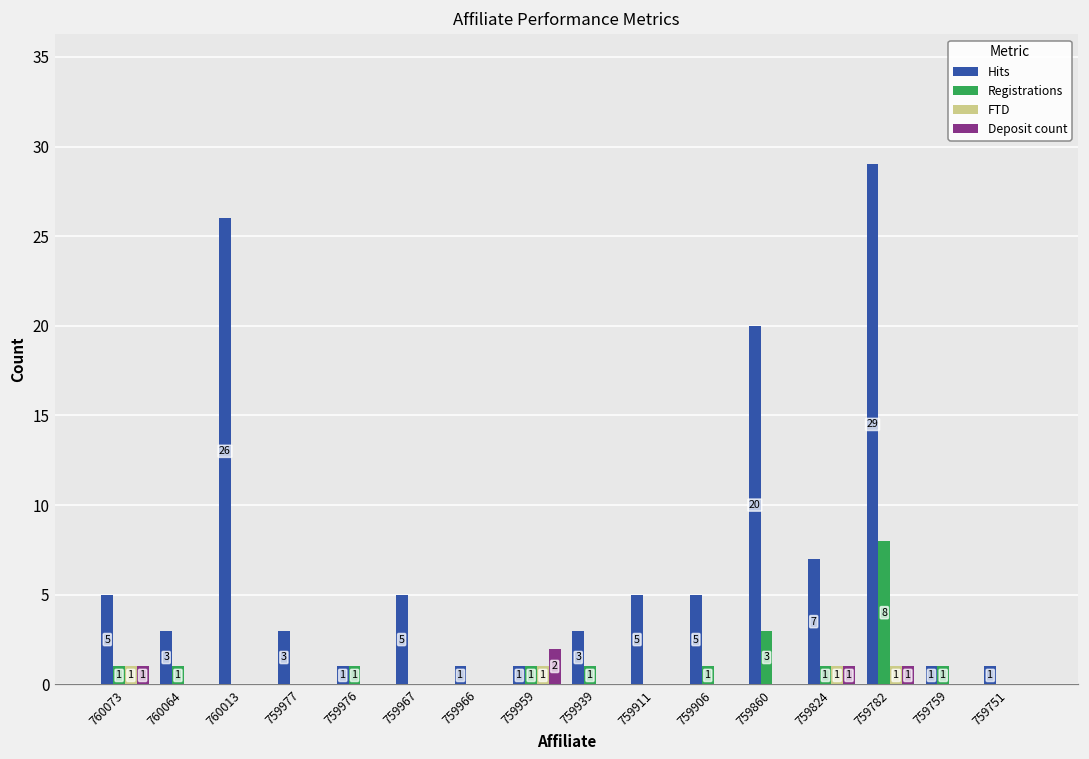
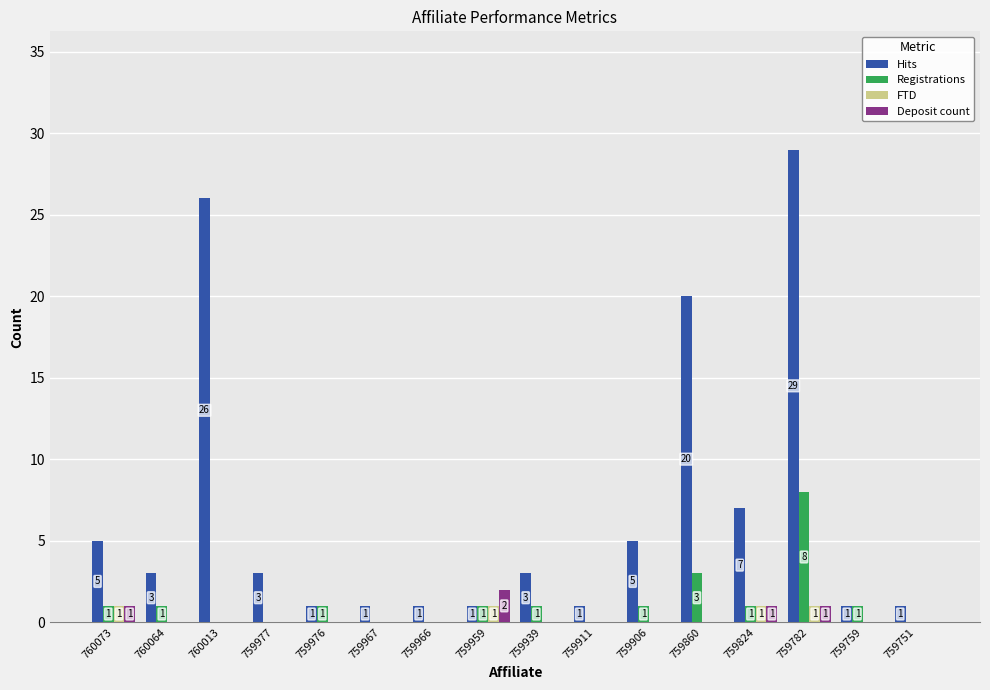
Hits, 759967: 5 -> 1
Hits, 759911: 5 -> 1
